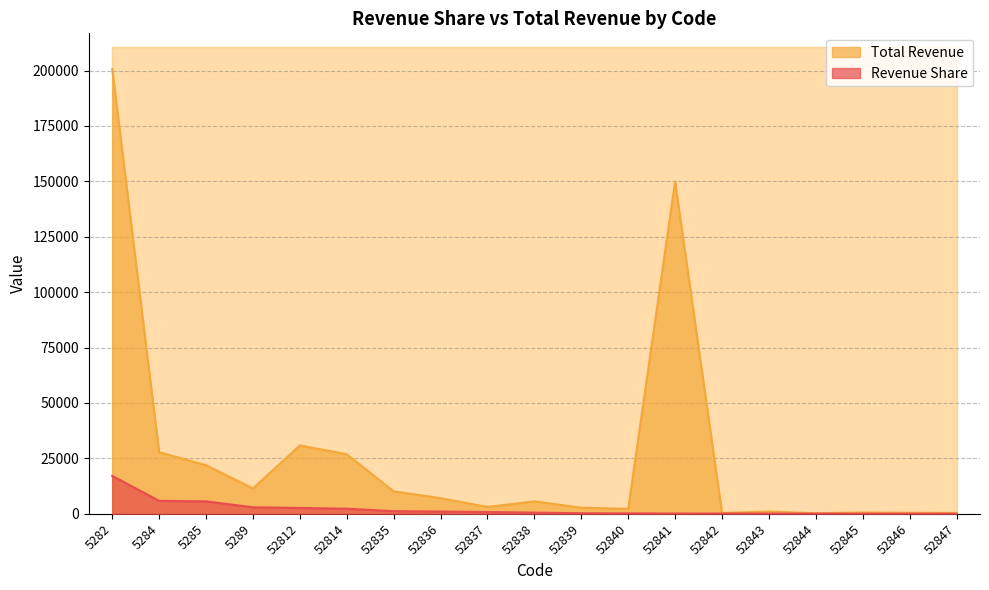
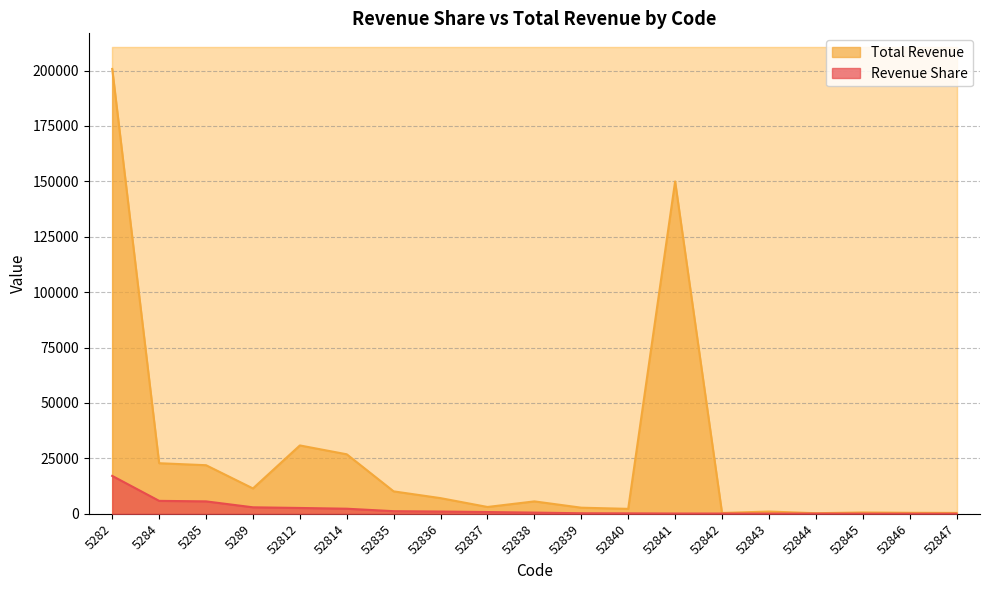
Total Revenue, 5284: 28000 -> 23000
